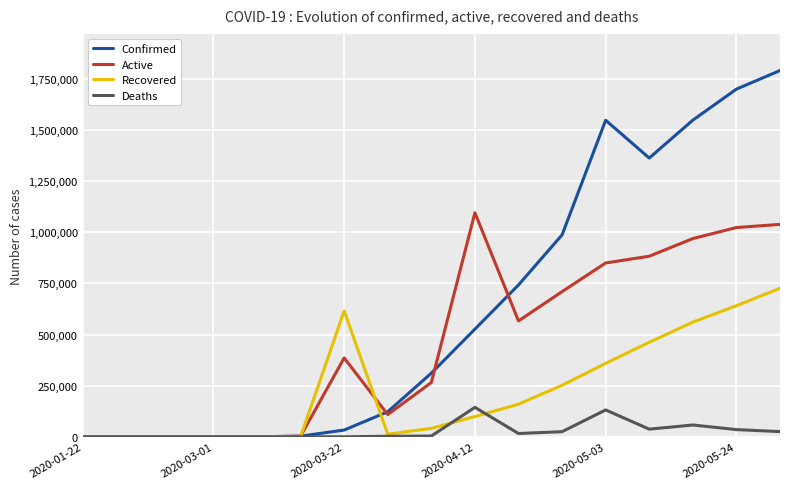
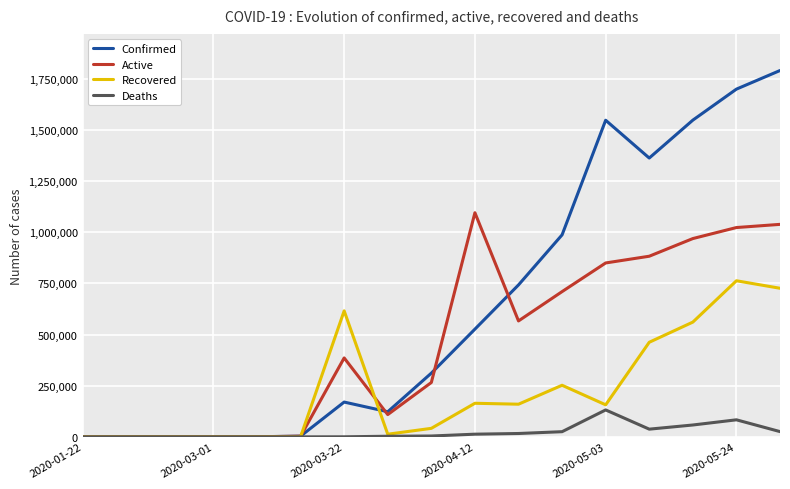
Confirmed, 2020-03-22: 30,000 -> 170,000
Recovered, 2020-04-12: 100,000 -> 160,000
Deaths, 2020-04-12: 140,000 -> 10,000
Recovered, 2020-05-03: 360,000 -> 160,000
Recovered, 2020-05-24: 640,000 -> 760,000
Deaths, 2020-05-24: 40,000 -> 80,000
